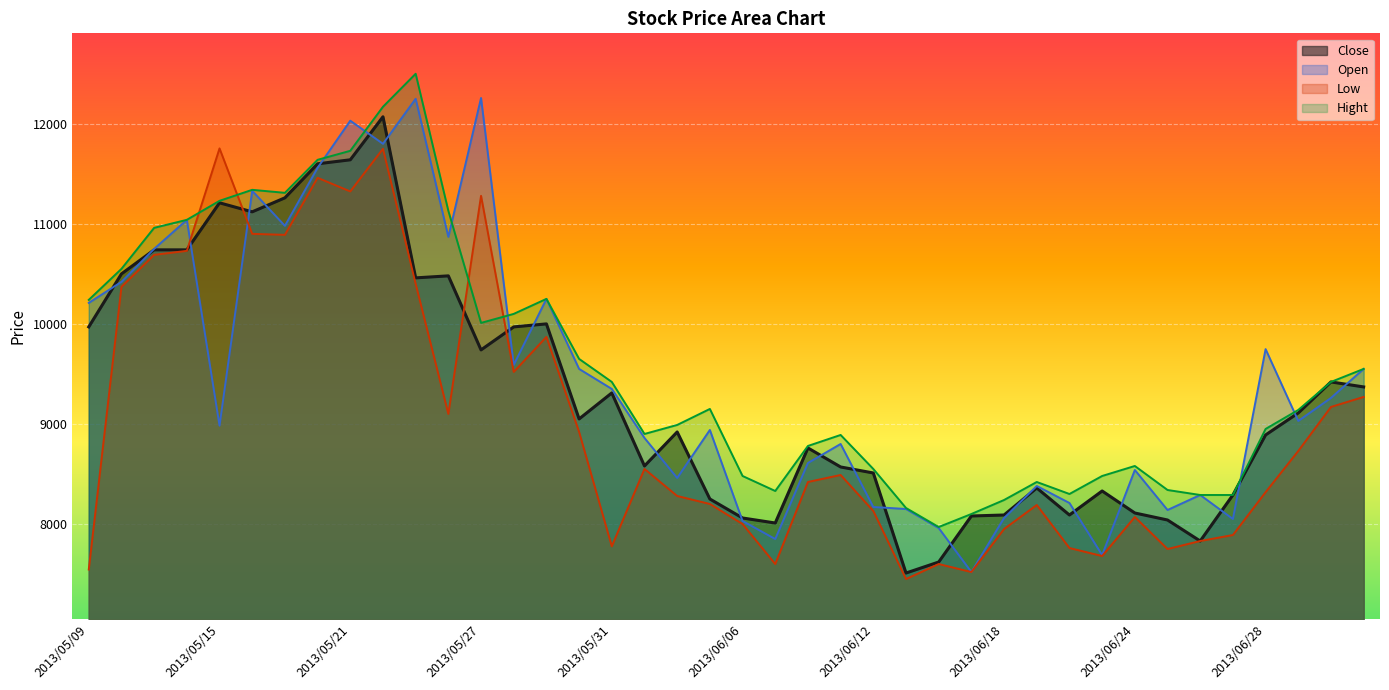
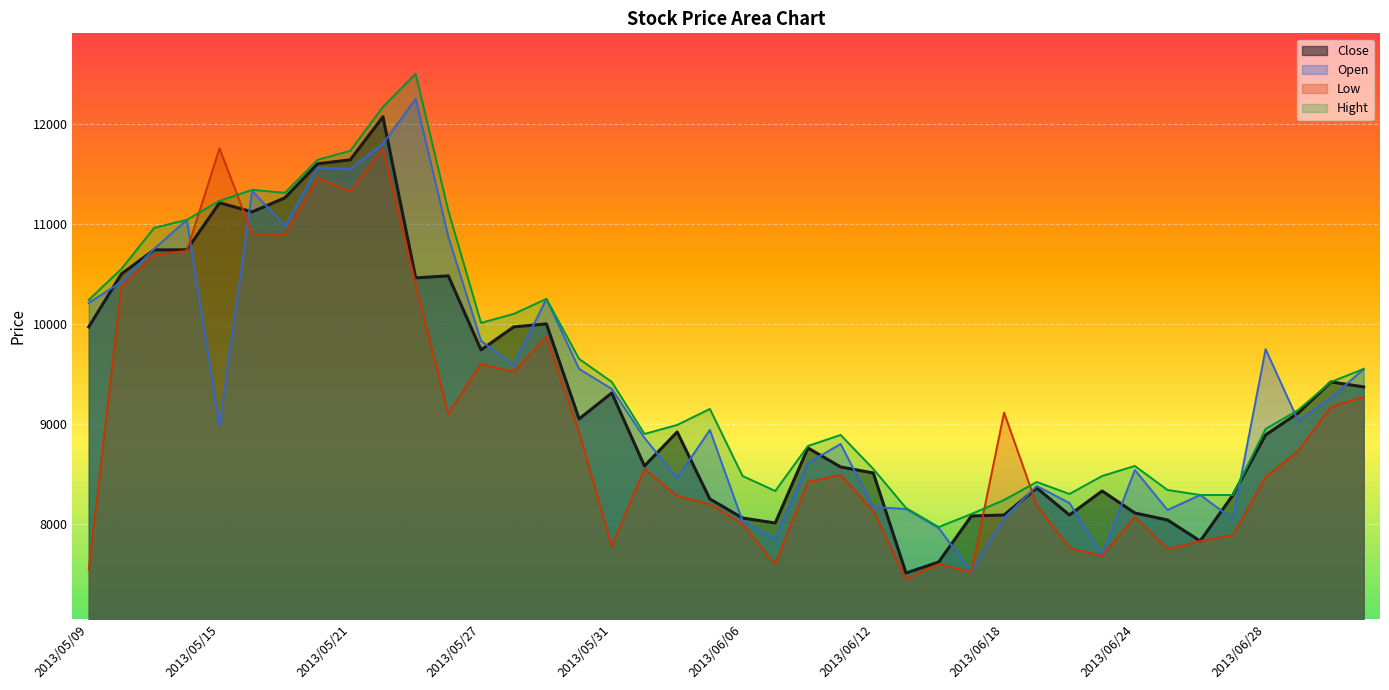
Open, 2013/05/21: 12030 -> 11550
Open, 2013/05/27: 12260 -> 9830
Low, 2013/05/27: 11280 -> 9600
Low, 2013/06/18: 7950 -> 9110
Low, 2013/06/28: 8320 -> 8470
